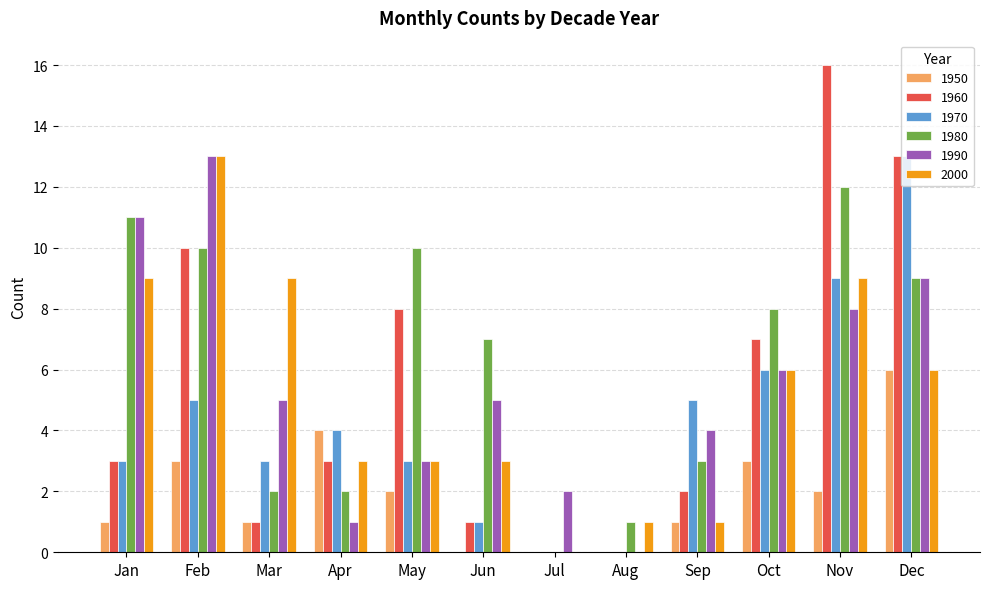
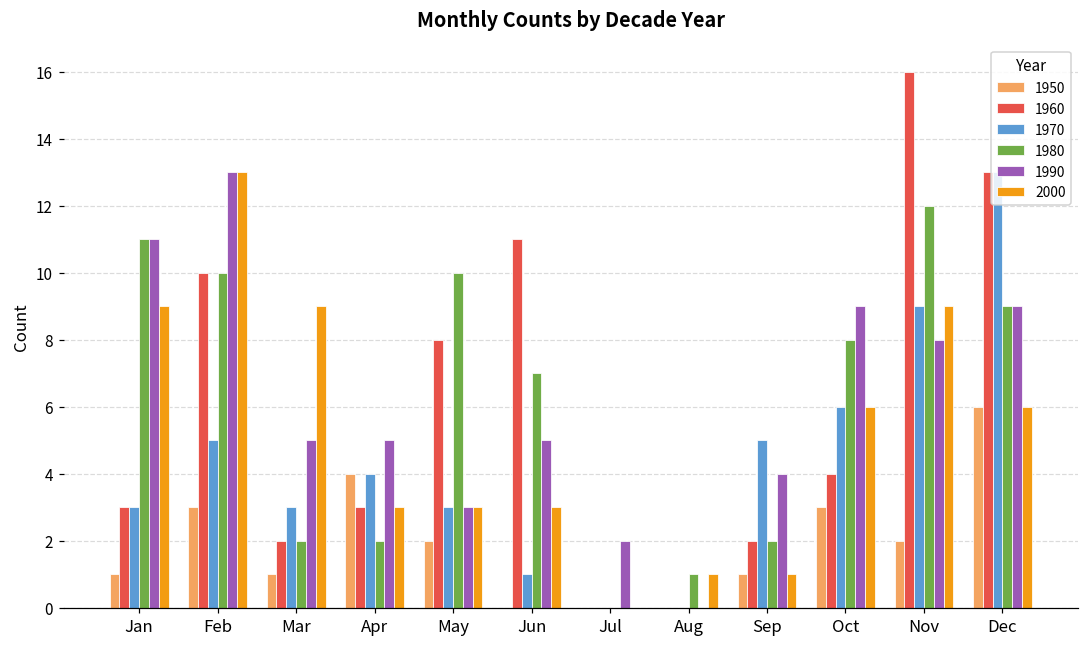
1960, Mar: 1 -> 2
1990, Apr: 1 -> 5
1960, Jun: 1 -> 11
1980, Sep: 3 -> 2
1960, Oct: 7 -> 4
1990, Oct: 6 -> 9
